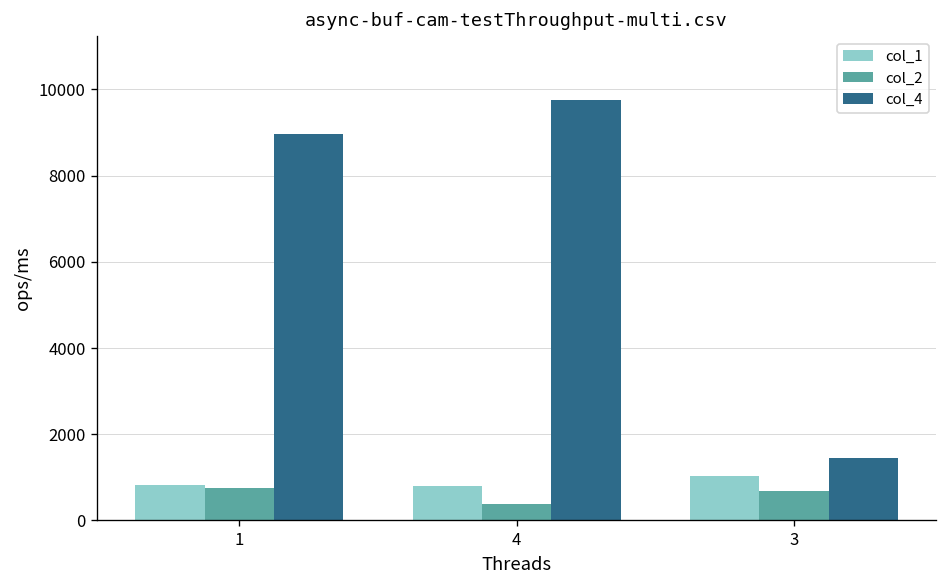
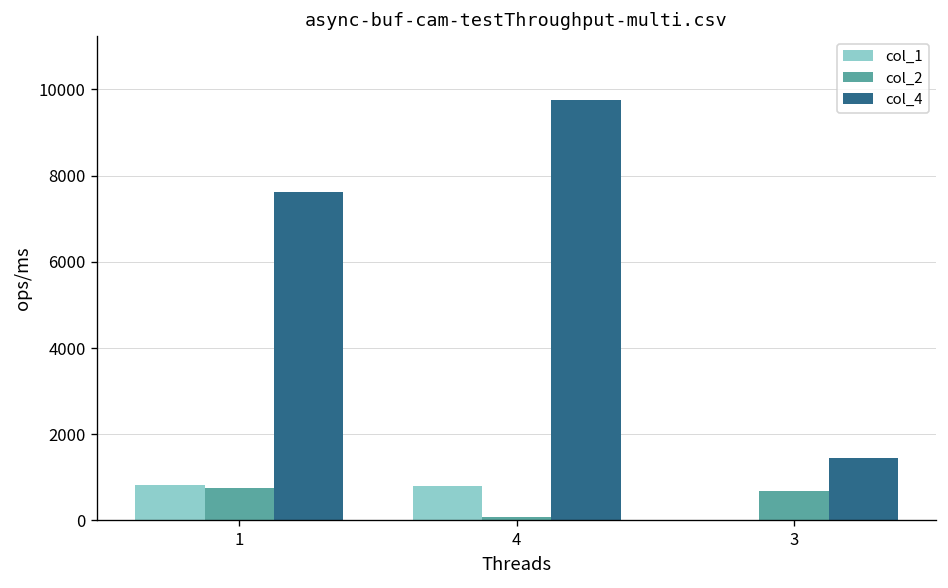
col_4, 1: 9000 -> 7600
col_2, 4: 400 -> 100
col_1, 3: 1000 -> 0
